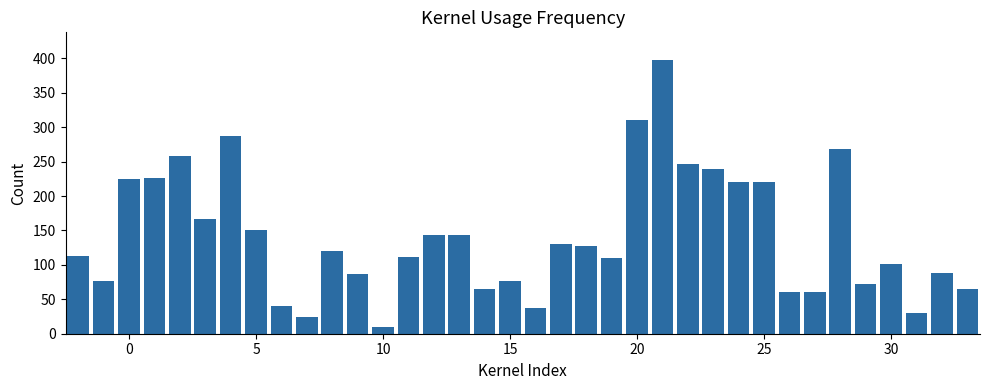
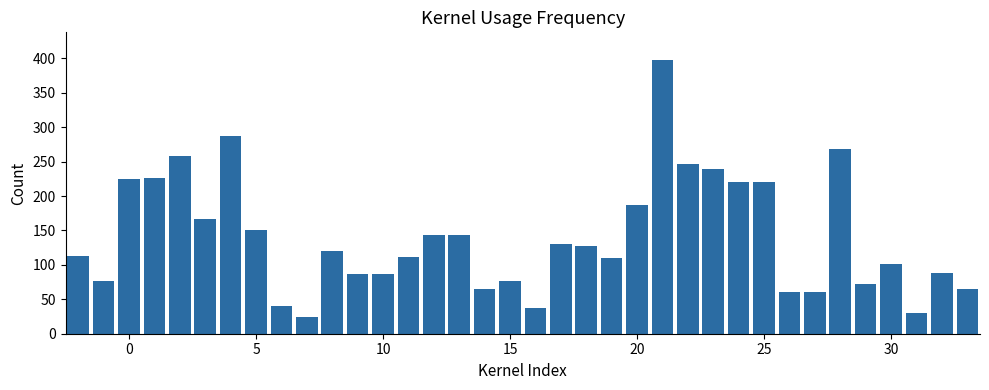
10: 10 -> 90
20: 310 -> 190
